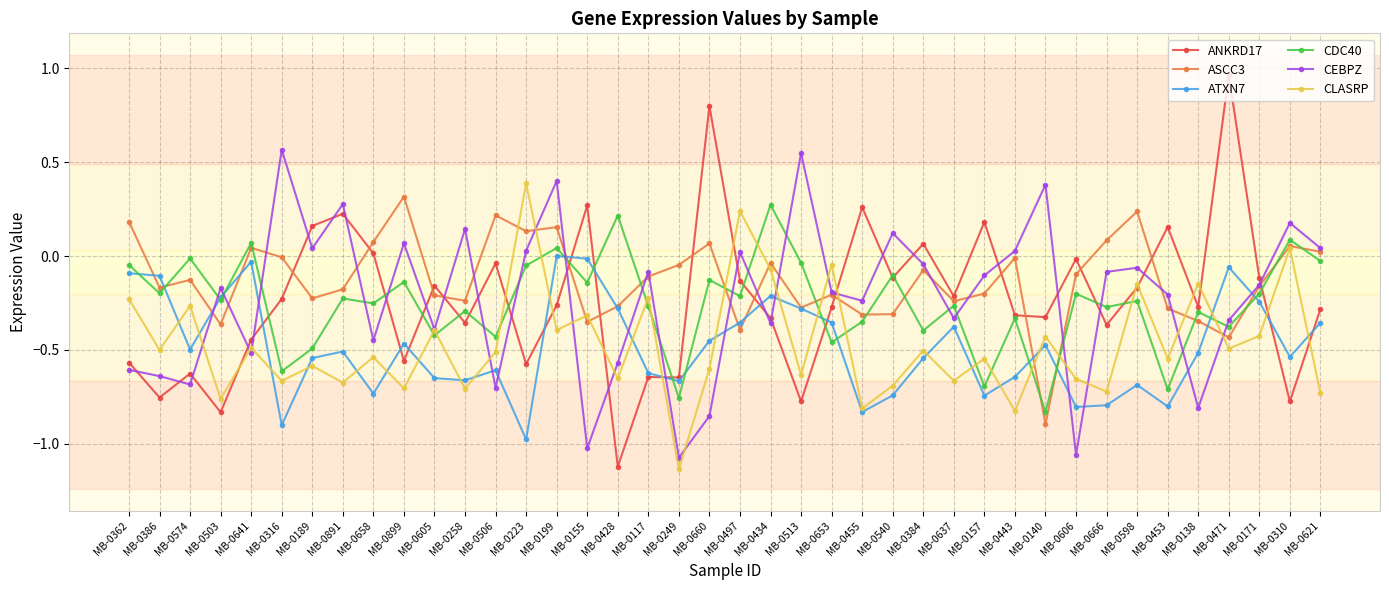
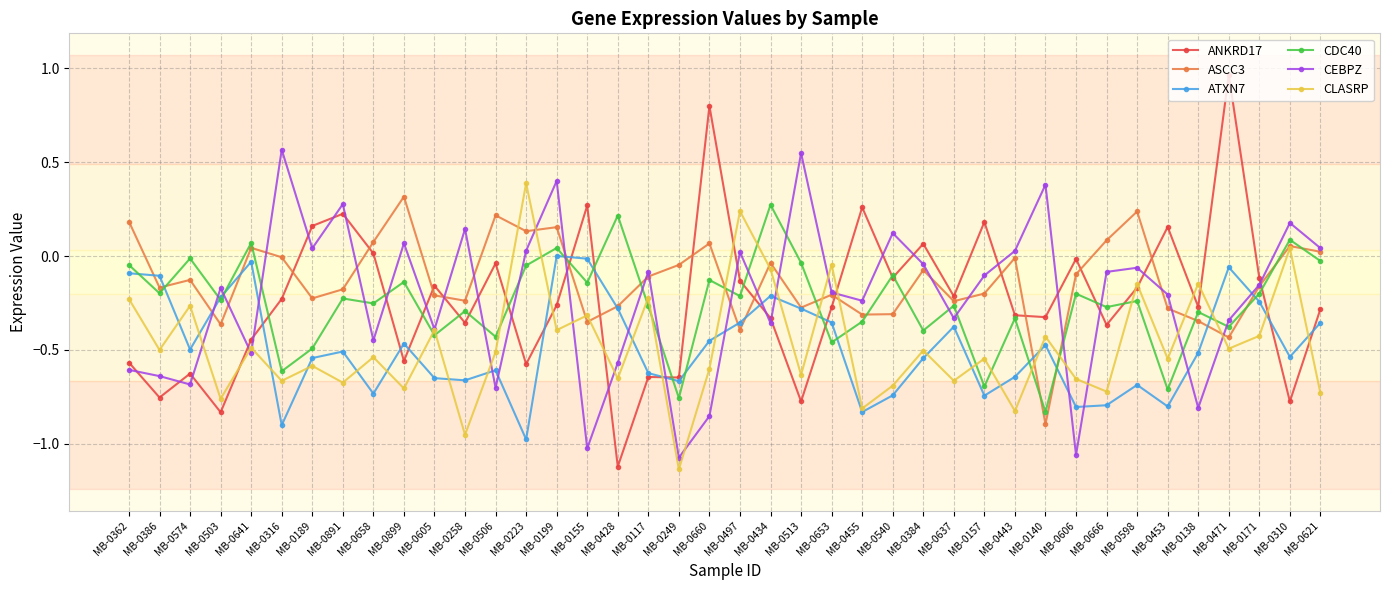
CLASRP, MB-0258: -0.71 -> -0.95
